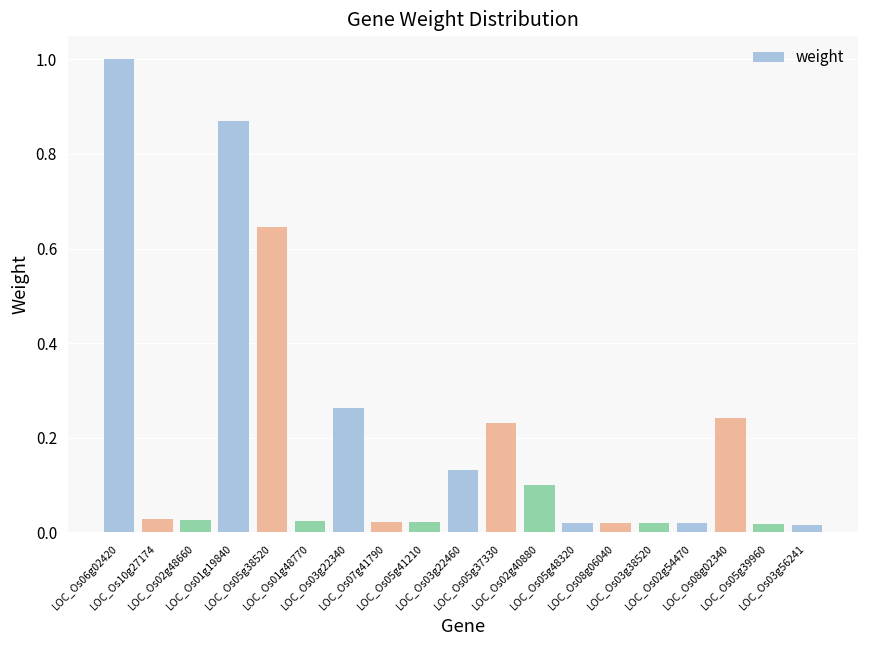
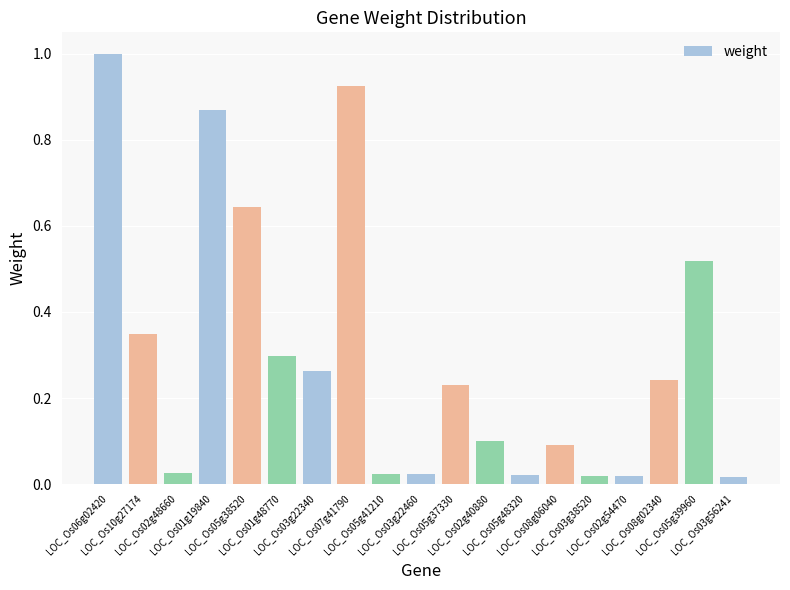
LOC_Os10g27174: 0.03 -> 0.35
LOC_Os01g48770: 0.02 -> 0.30
LOC_Os07g41790: 0.02 -> 0.92
LOC_Os03g22460: 0.13 -> 0.02
LOC_Os08g06040: 0.02 -> 0.09
LOC_Os05g39960: 0.02 -> 0.52
